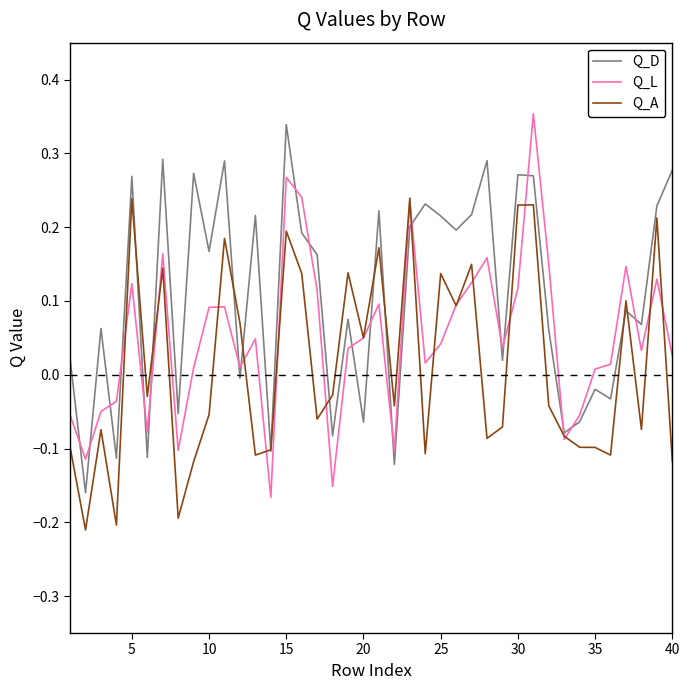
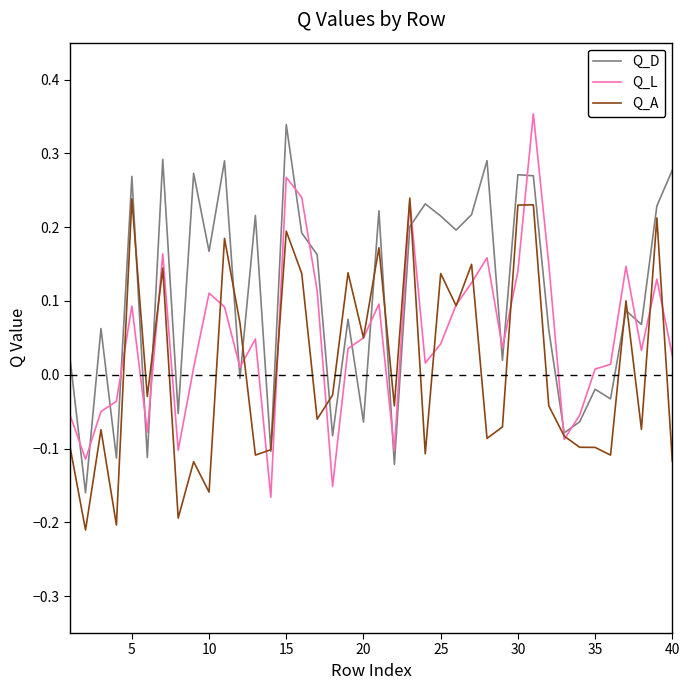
Q_L, 5: 0.12 -> 0.09
Q_L, 10: 0.09 -> 0.11
Q_A, 10: -0.05 -> -0.16
Q_L, 30: 0.12 -> 0.14
